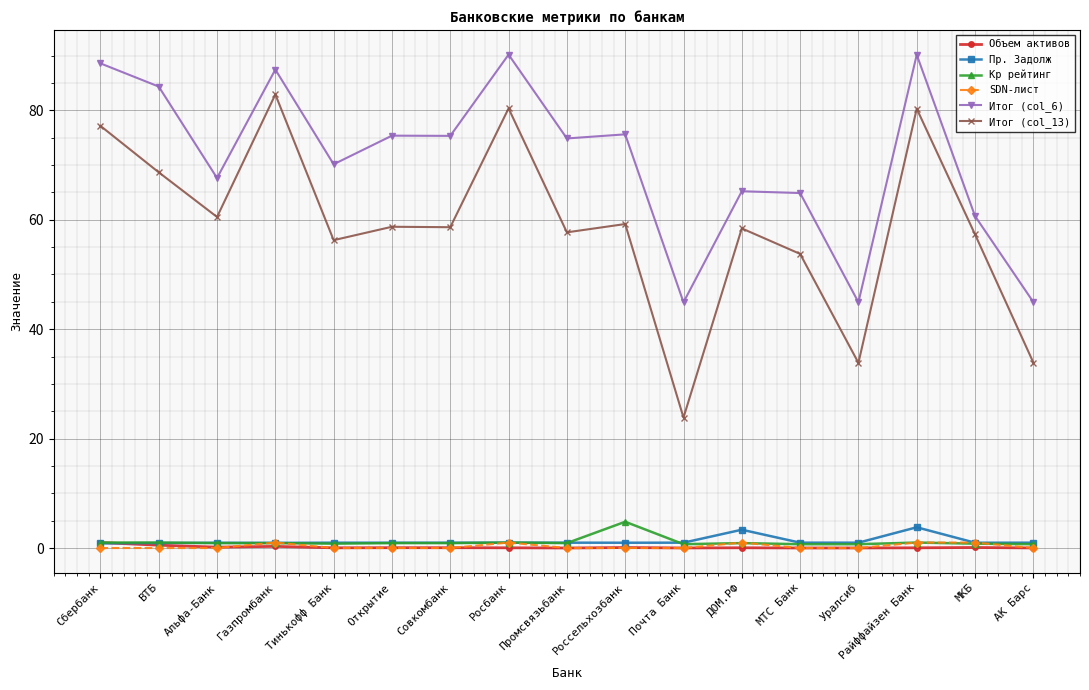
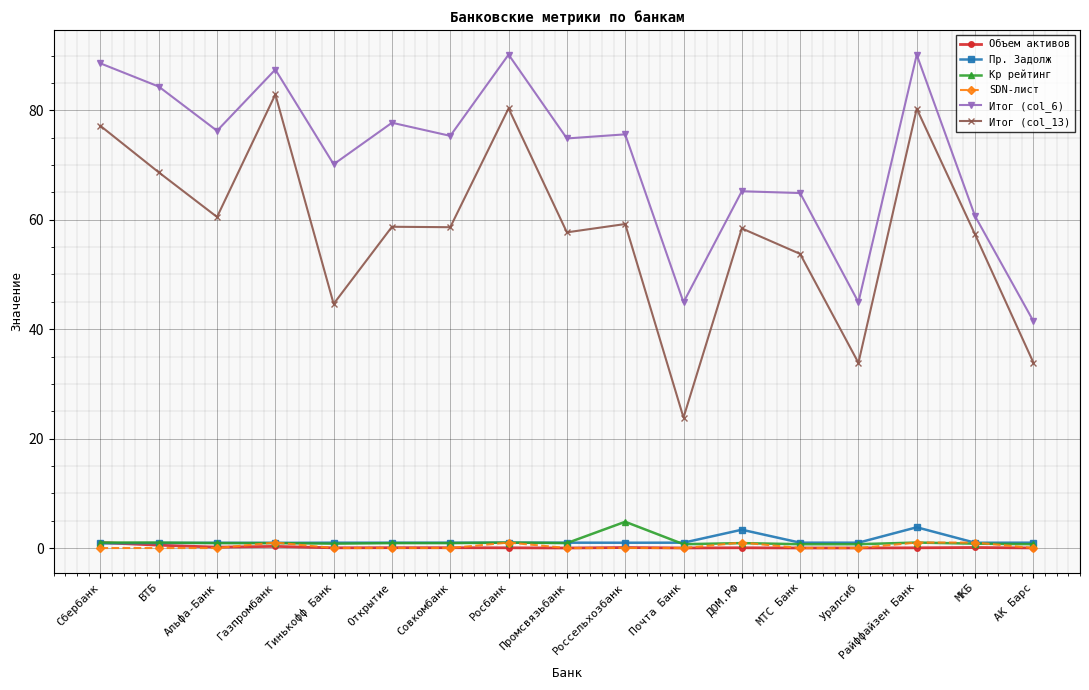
Итог (col_6), Альфа-Банк: 68 -> 76
Итог (col_13), Тинькофф Банк: 56 -> 45
Итог (col_6), Открытие: 75 -> 78
Итог (col_6), АК Барс: 45 -> 41
